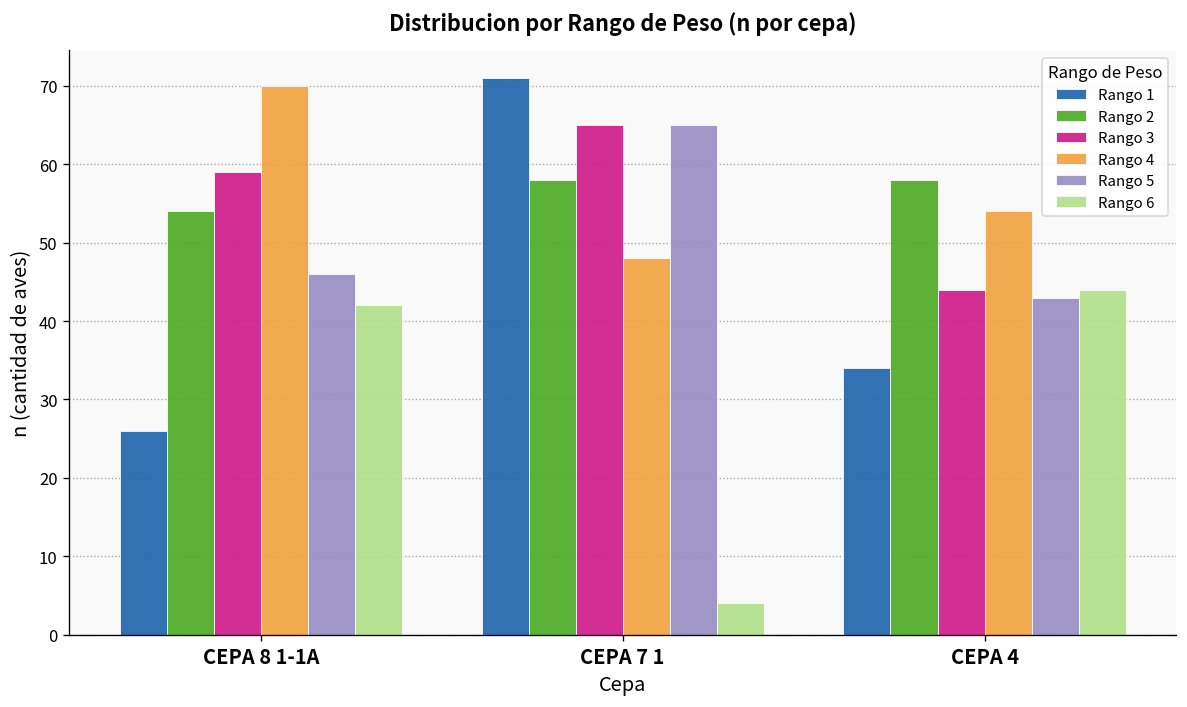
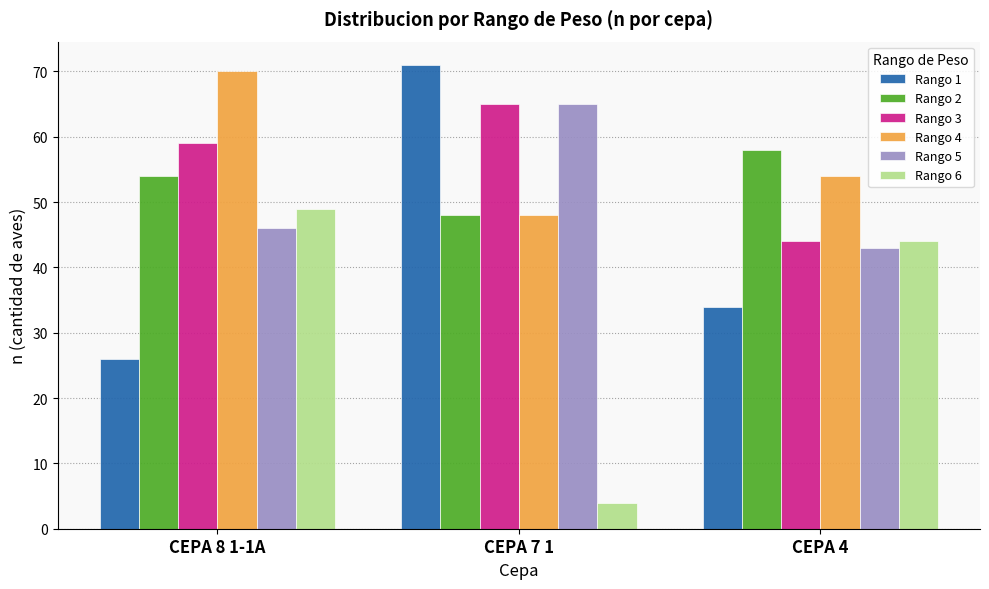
Rango 6, CEPA 8 1-1A: 42 -> 49
Rango 2, CEPA 7 1: 58 -> 48
